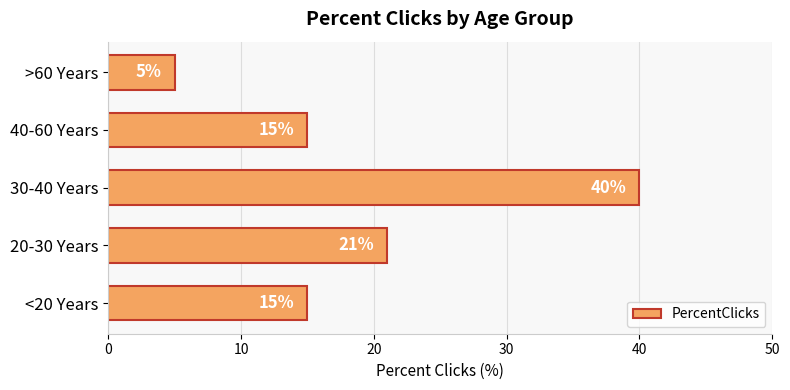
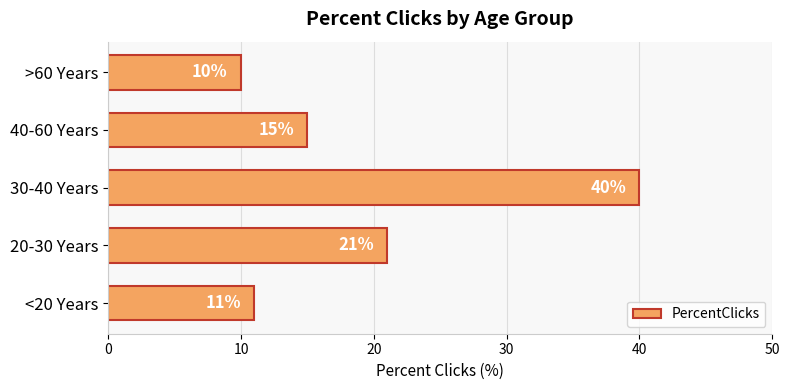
>60 Years: 5% -> 10%
<20 Years: 15% -> 11%
